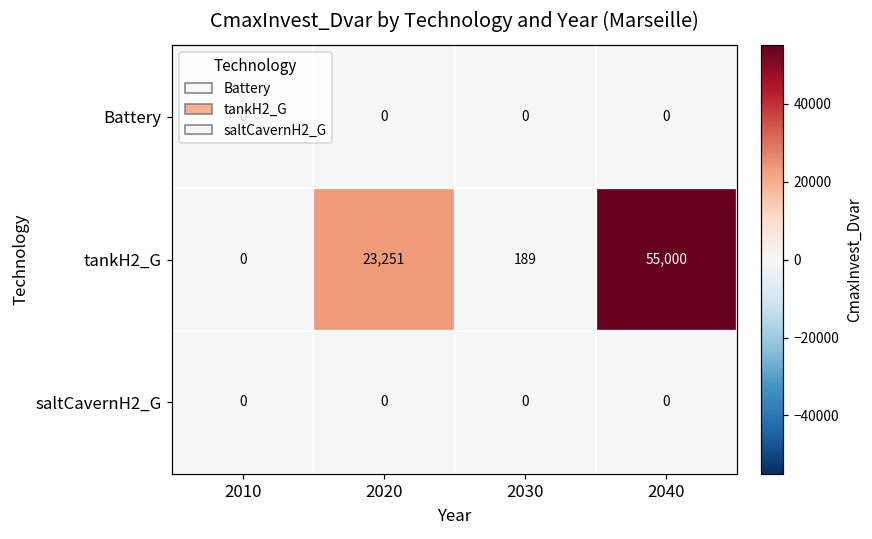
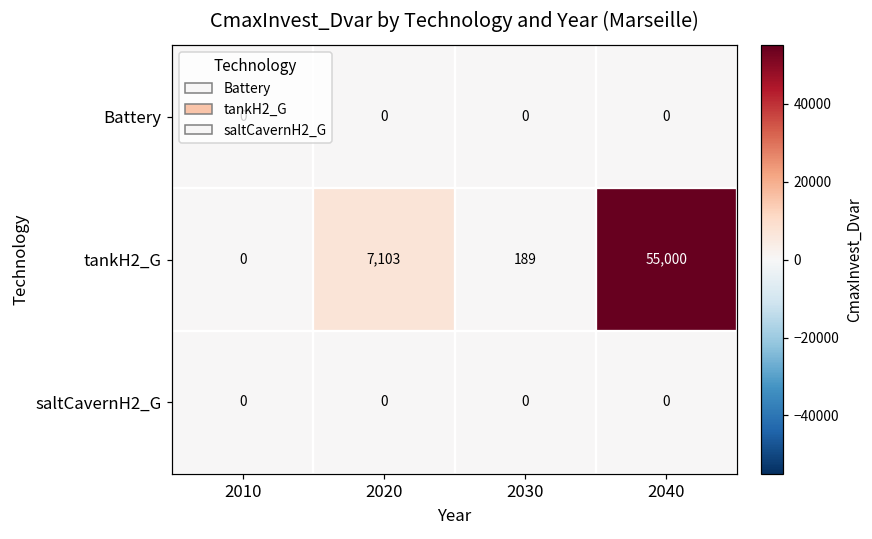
tankH2_G, 2020: 23,251 -> 7,103
